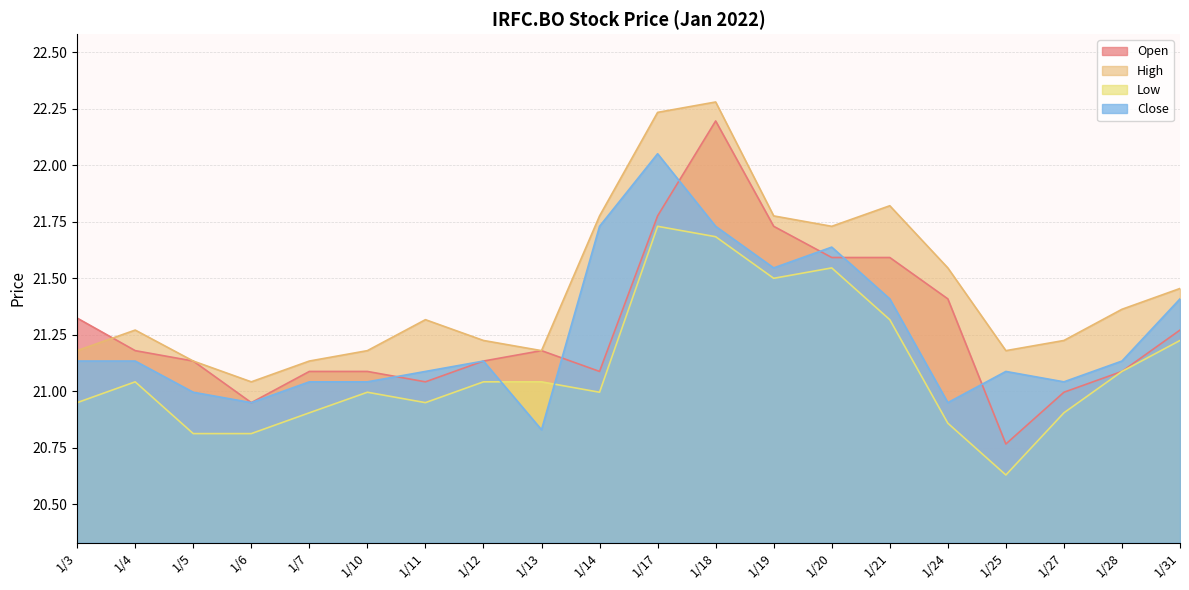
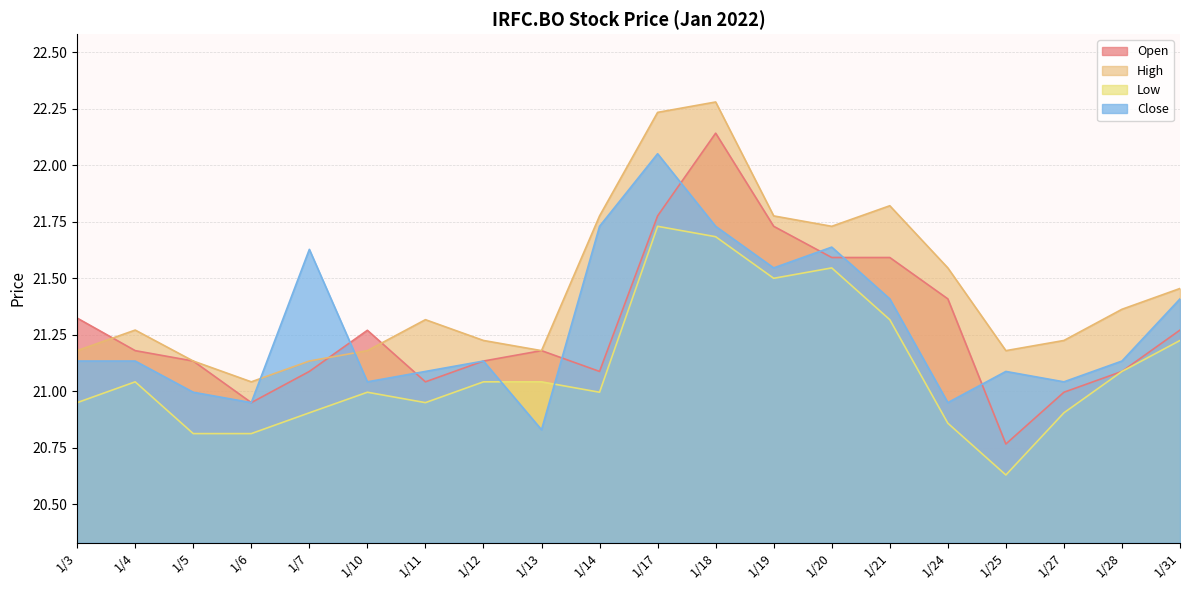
Close, 1/7: 21.04 -> 21.63
Open, 1/10: 21.09 -> 21.27
Open, 1/18: 22.20 -> 22.14
